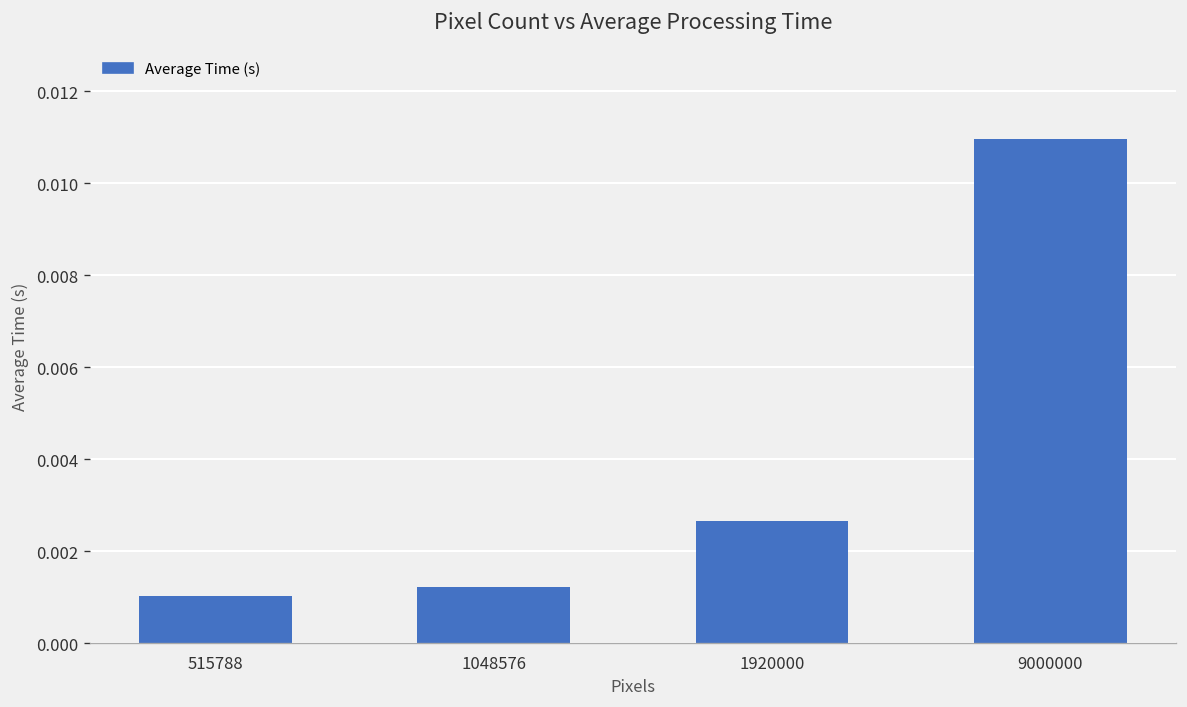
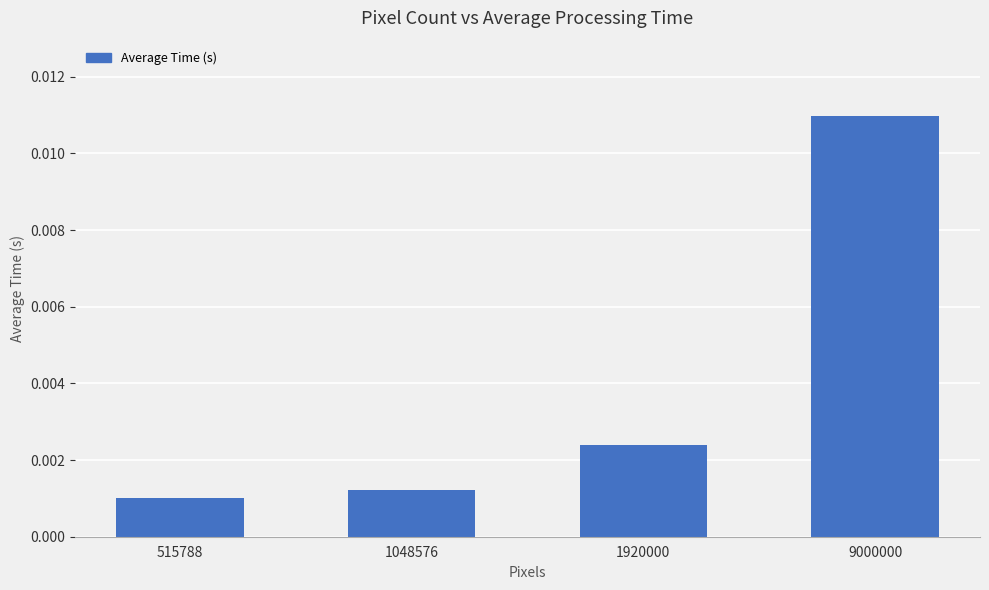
1920000: 0.0027 -> 0.0024
